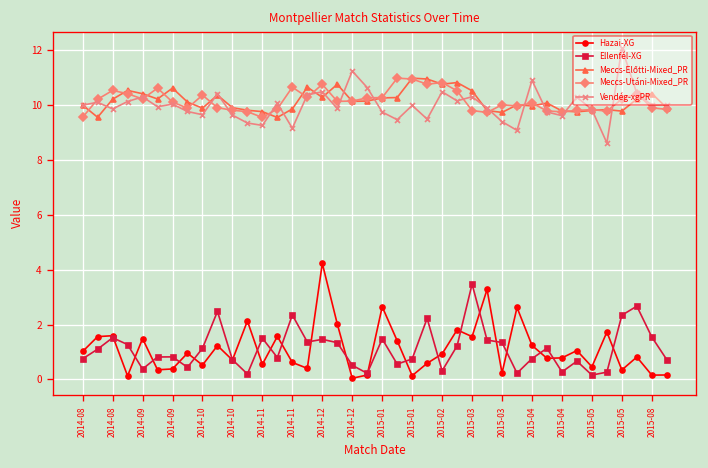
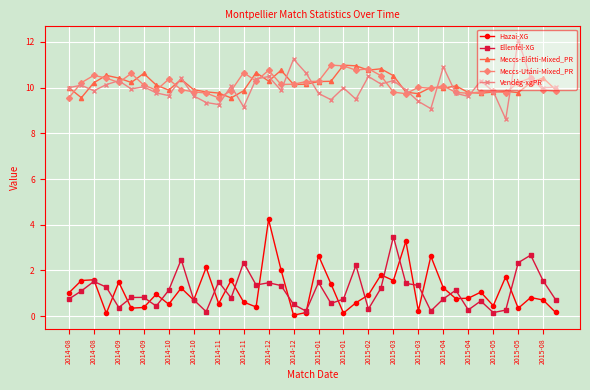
Hazai-XG, 2015-08: 0.2 -> 0.7
